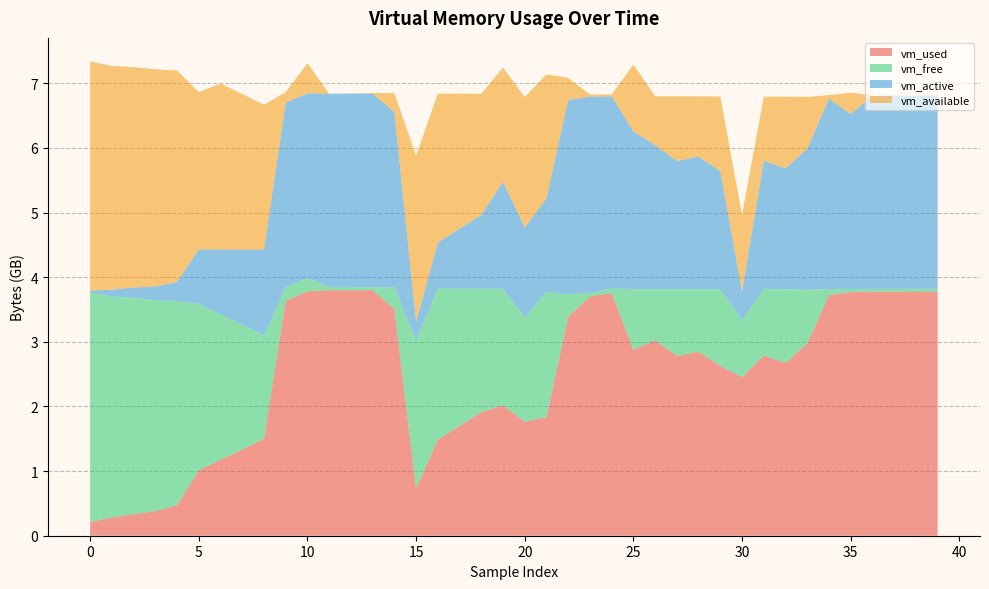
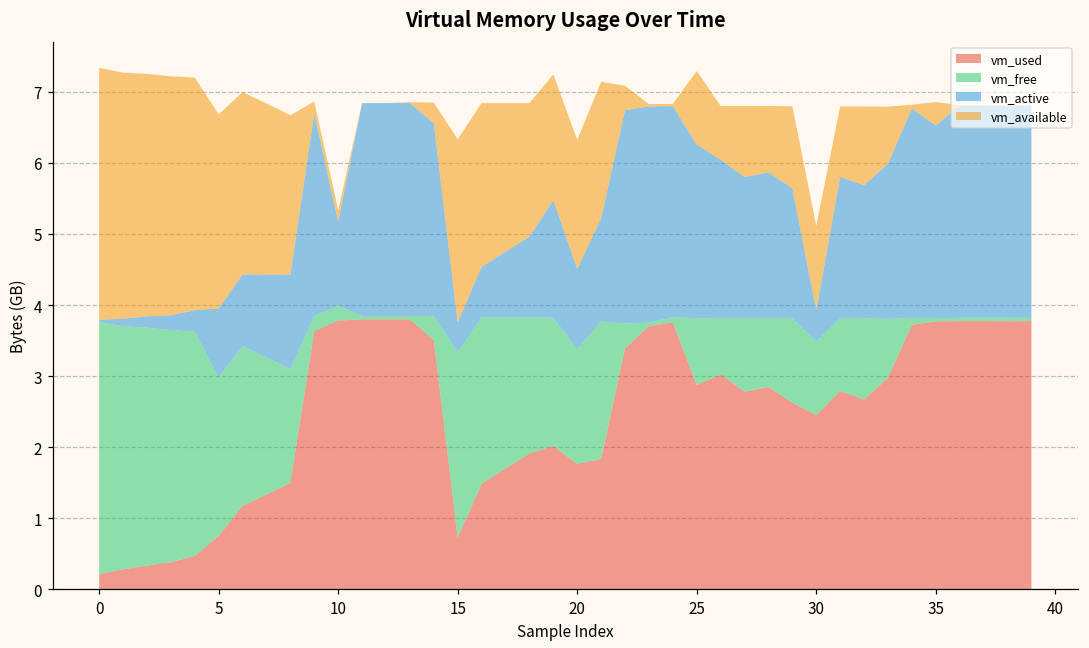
vm_used, 5: 1.0 -> 0.8
vm_free, 5: 2.6 -> 2.2
vm_active, 5: 0.8 -> 1.0
vm_available, 5: 2.4 -> 2.7
vm_active, 10: 2.9 -> 1.2
vm_available, 10: 0.5 -> 0.2
vm_free, 15: 2.3 -> 2.6
vm_active, 15: 0.3 -> 0.4
vm_active, 20: 1.4 -> 1.1
vm_available, 20: 2.0 -> 1.8
vm_free, 30: 0.9 -> 1.0
